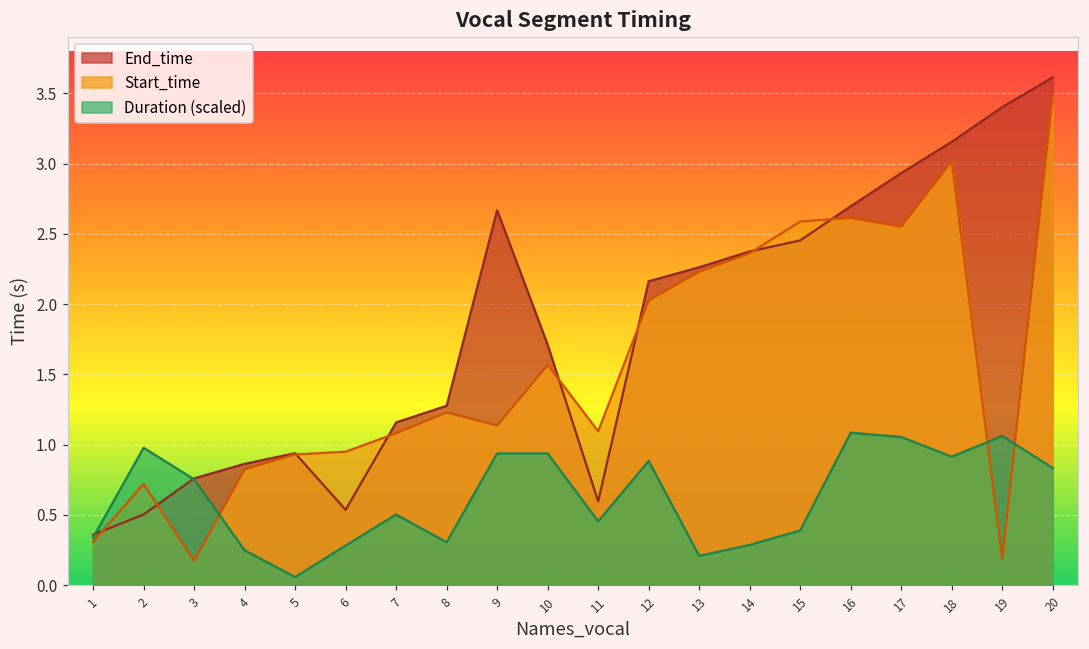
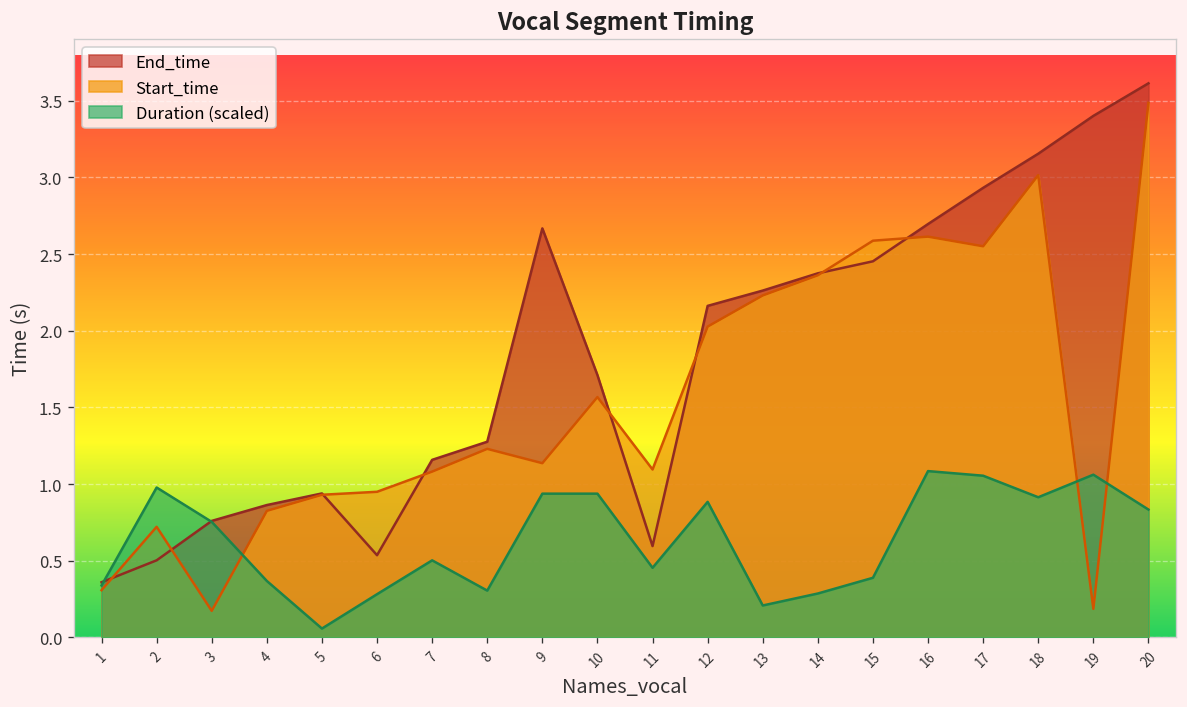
Duration (scaled), 4: 0.25 -> 0.37
